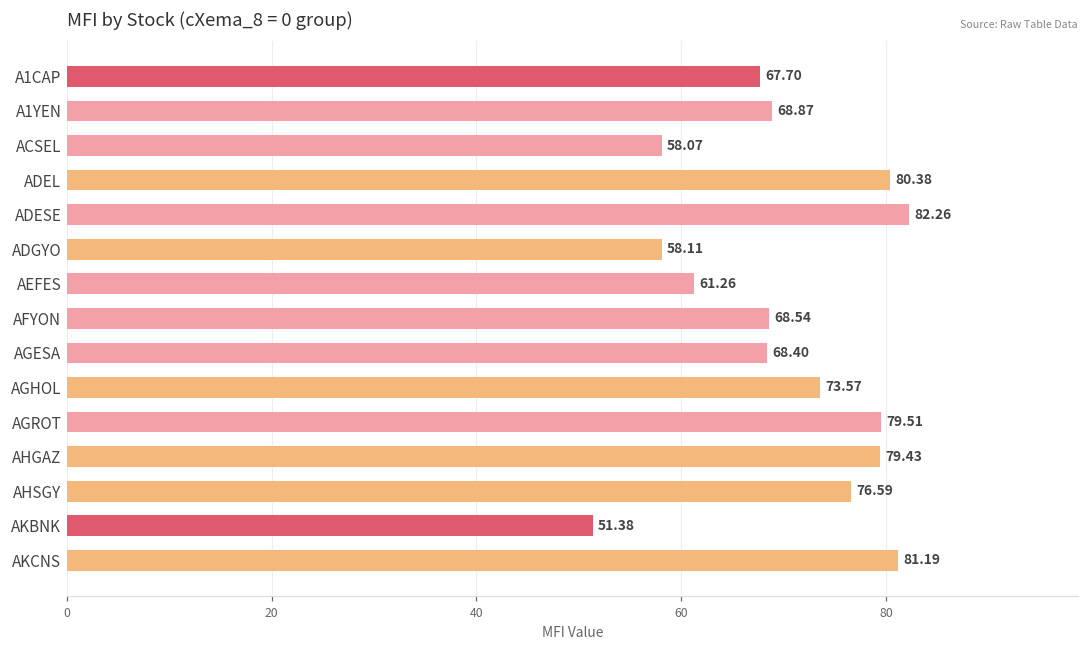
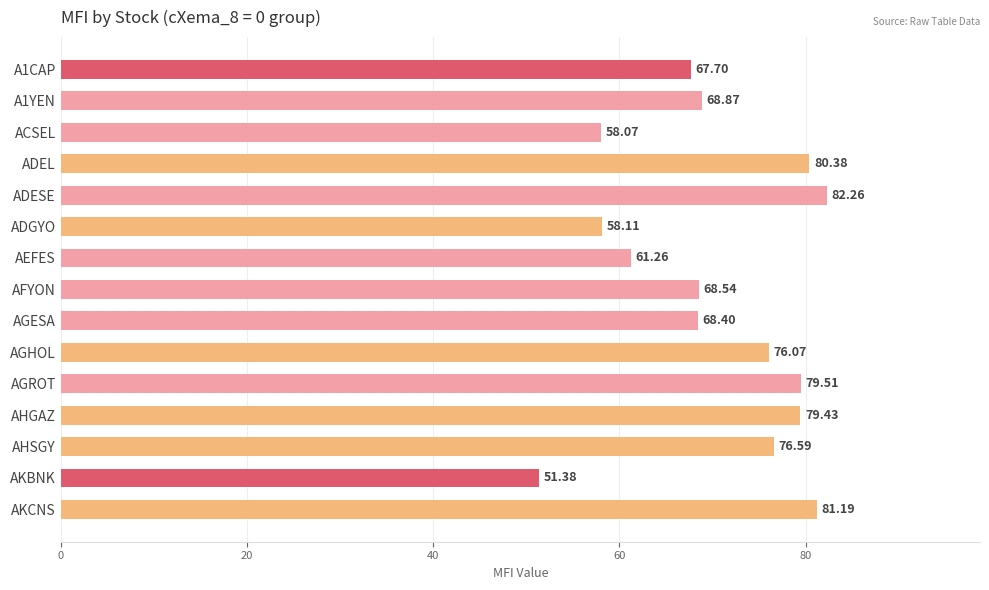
AGHOL: 73.57 -> 76.07
